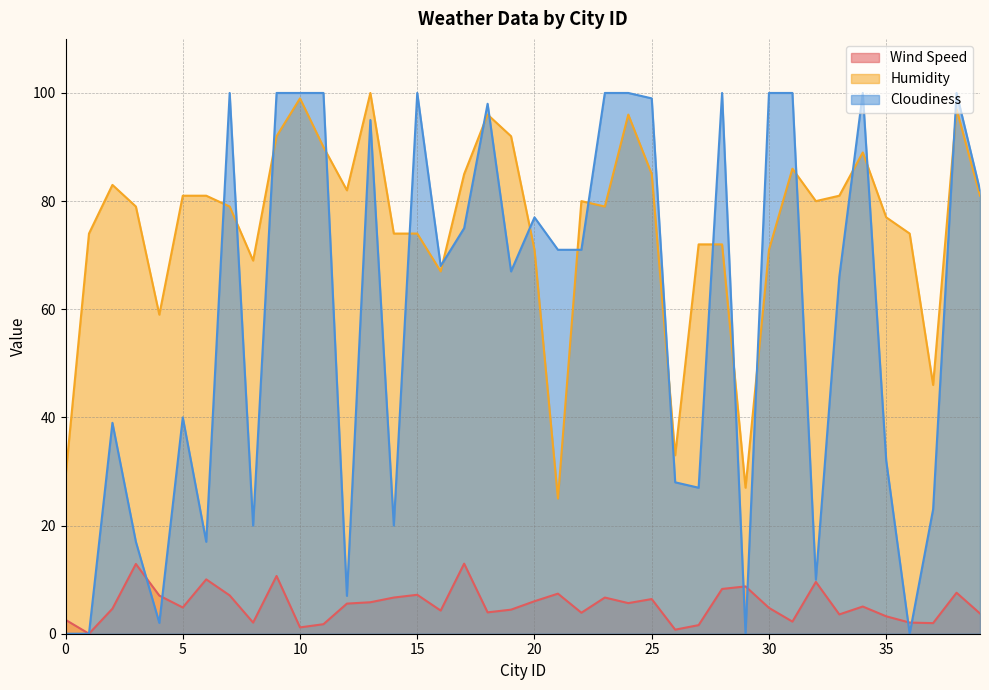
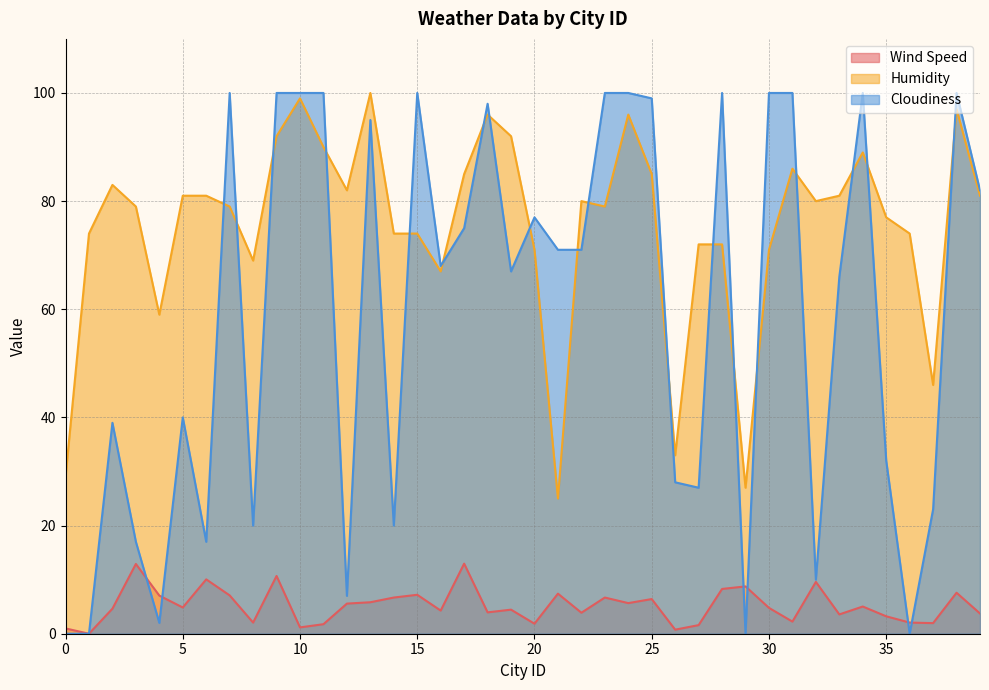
Wind Speed, 0: 3 -> 1
Wind Speed, 20: 6 -> 2
